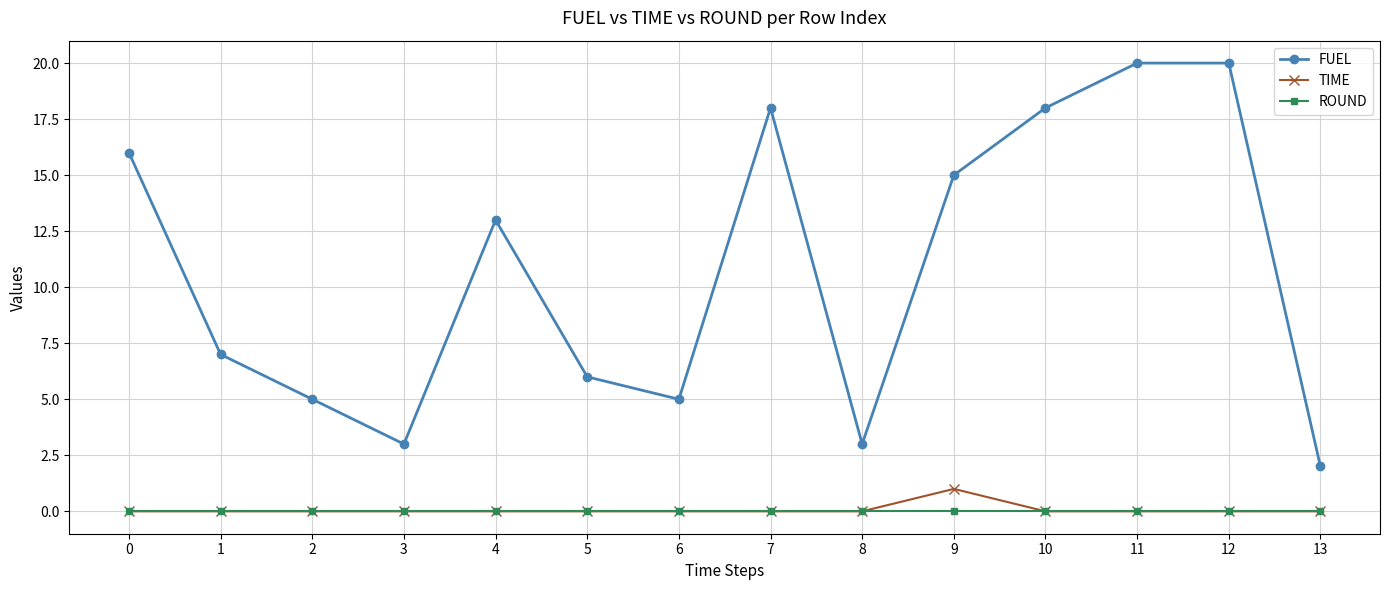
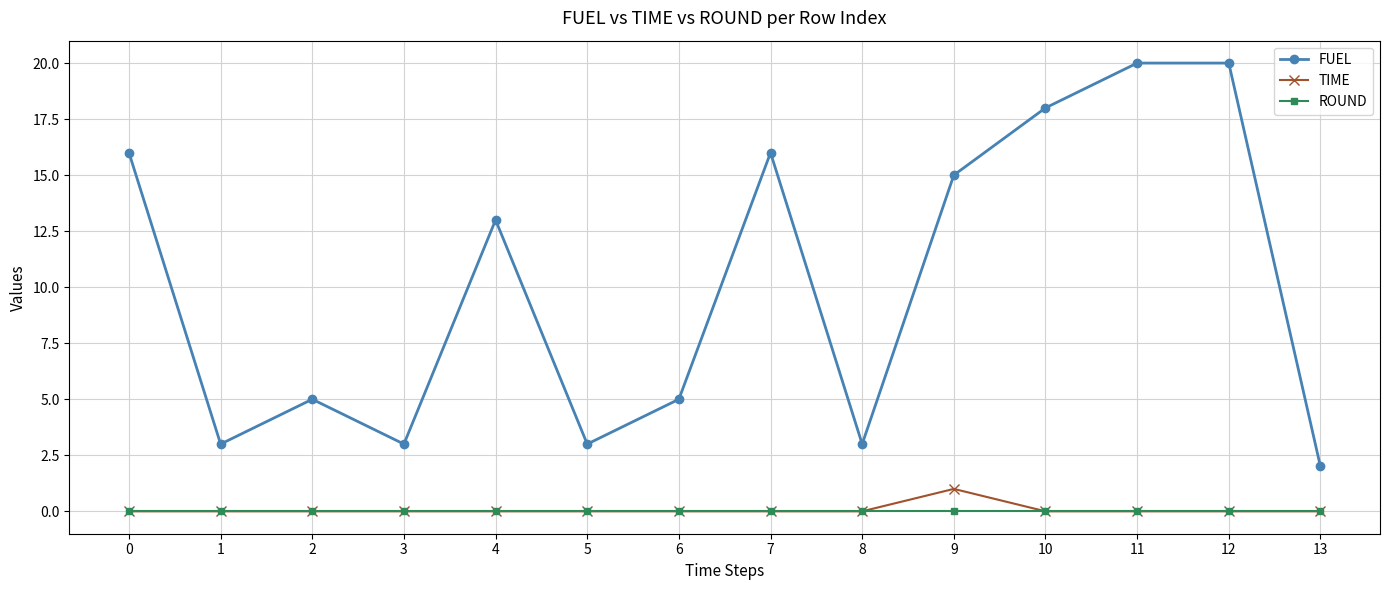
FUEL, 1: 7 -> 3
FUEL, 5: 6 -> 3
FUEL, 7: 18 -> 16
